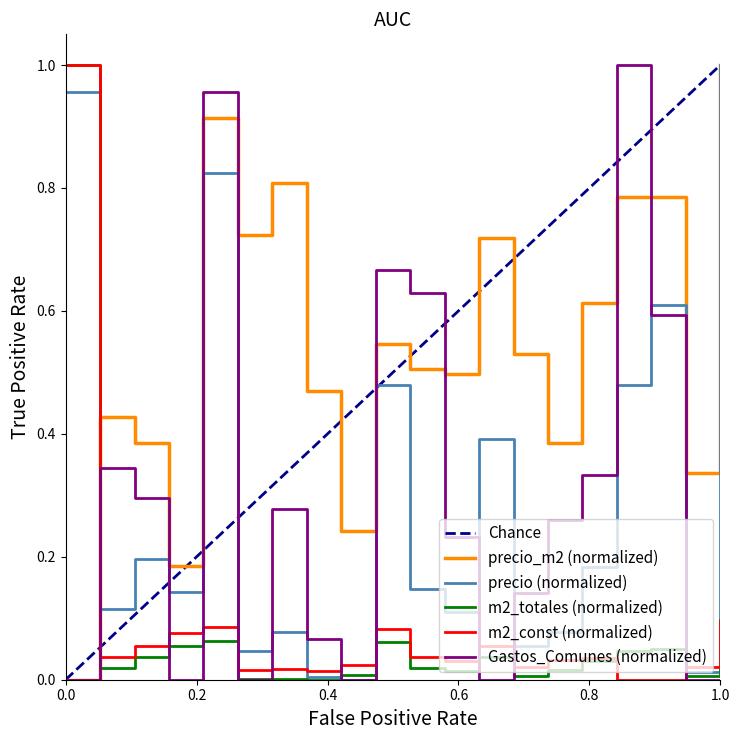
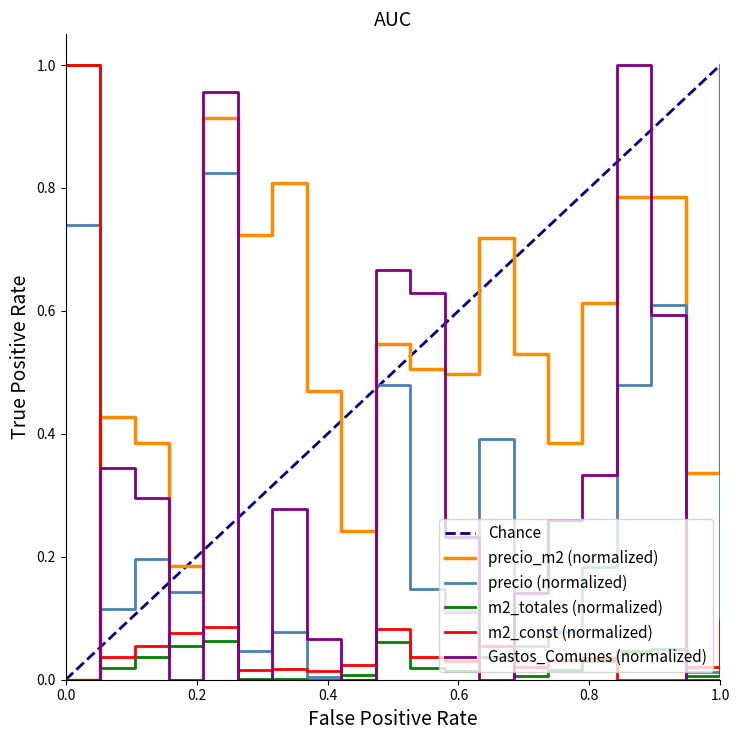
precio (normalized), 0.0: 0.96 -> 0.74
